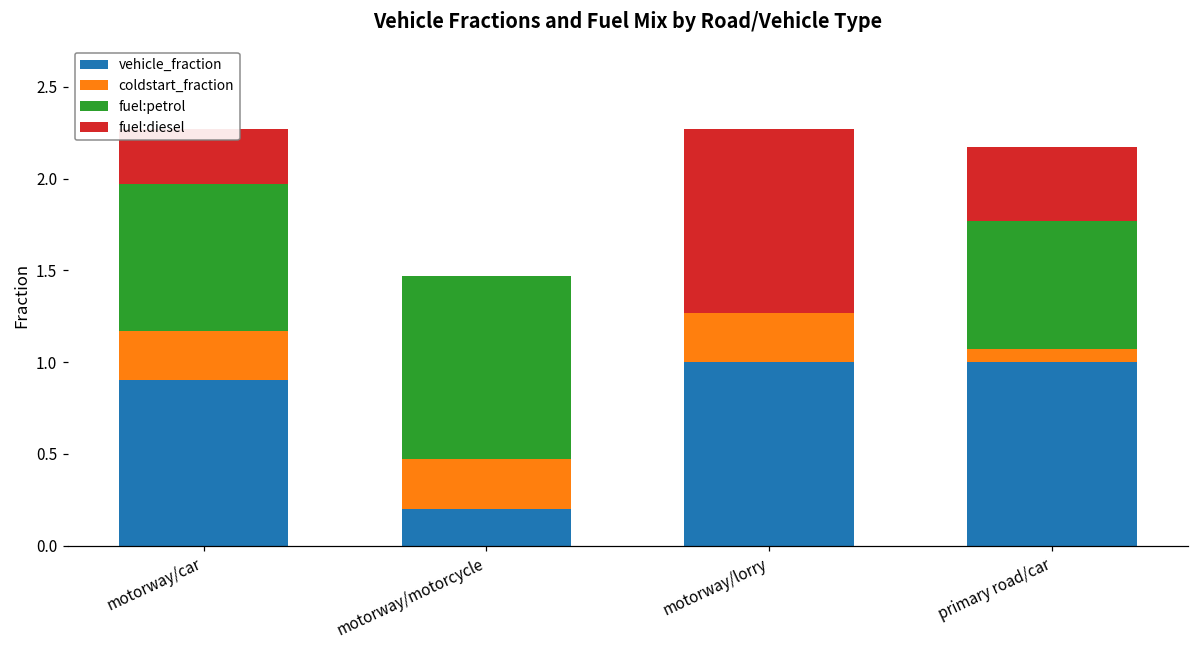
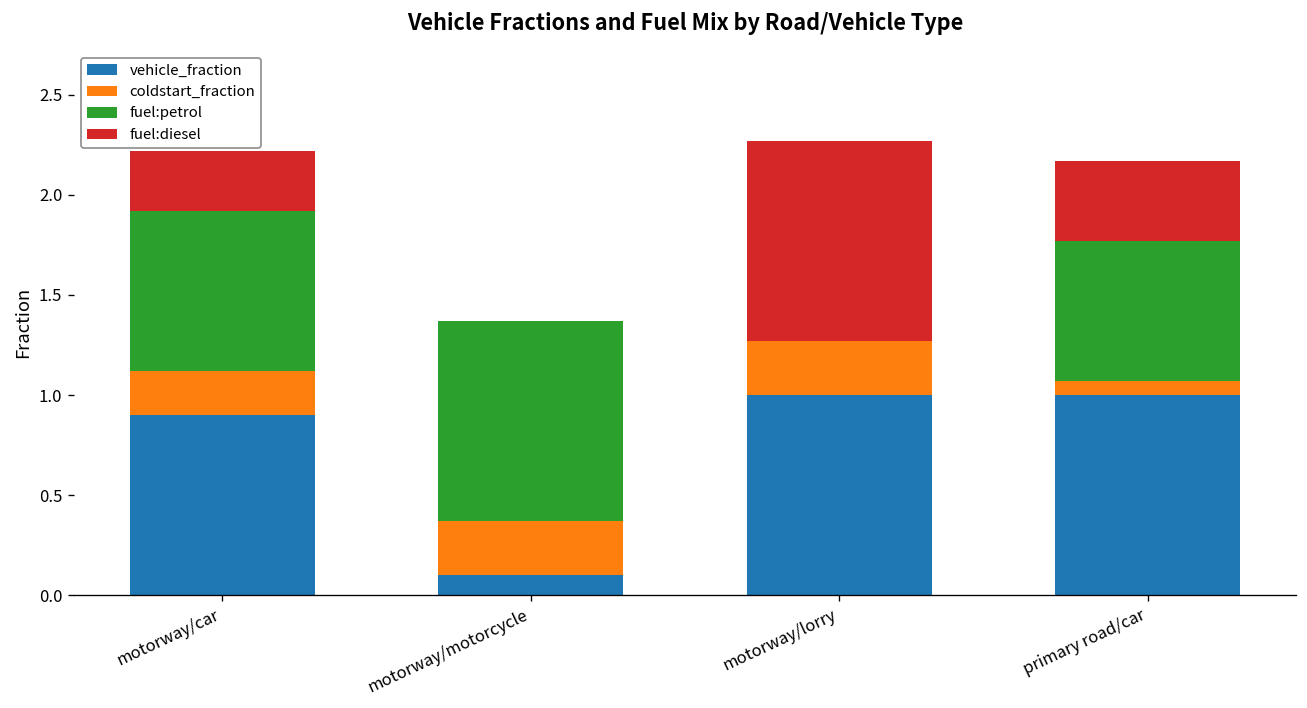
coldstart_fraction, motorway/car: 0.27 -> 0.22
vehicle_fraction, motorway/motorcycle: 0.2 -> 0.1
